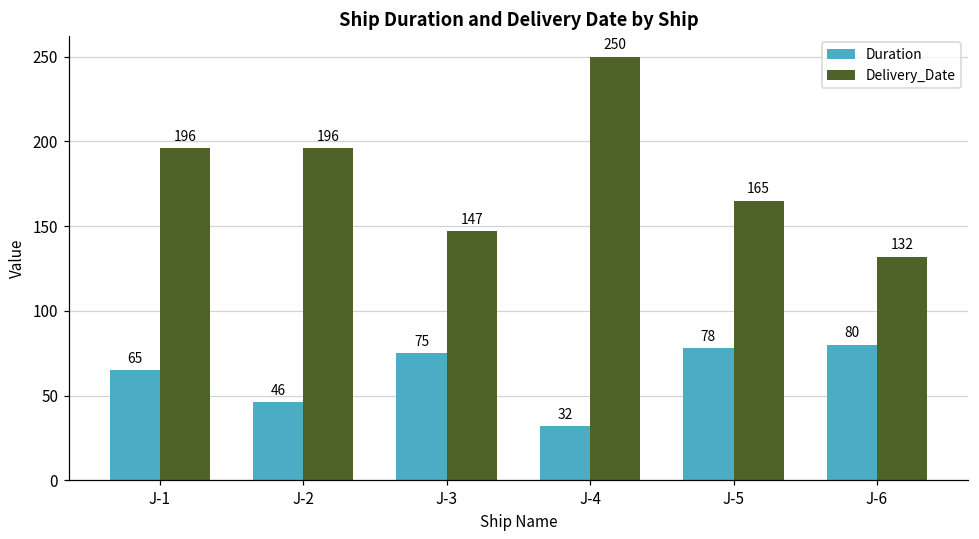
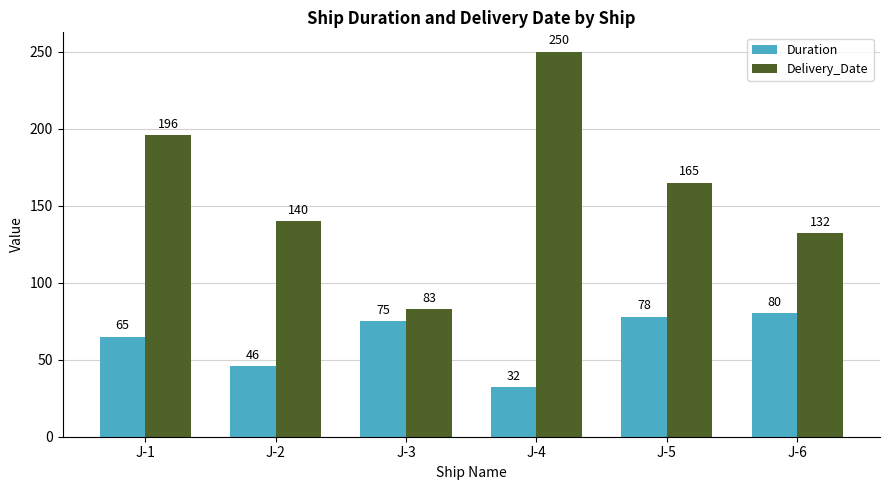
Delivery_Date, J-2: 196 -> 140
Delivery_Date, J-3: 147 -> 83
